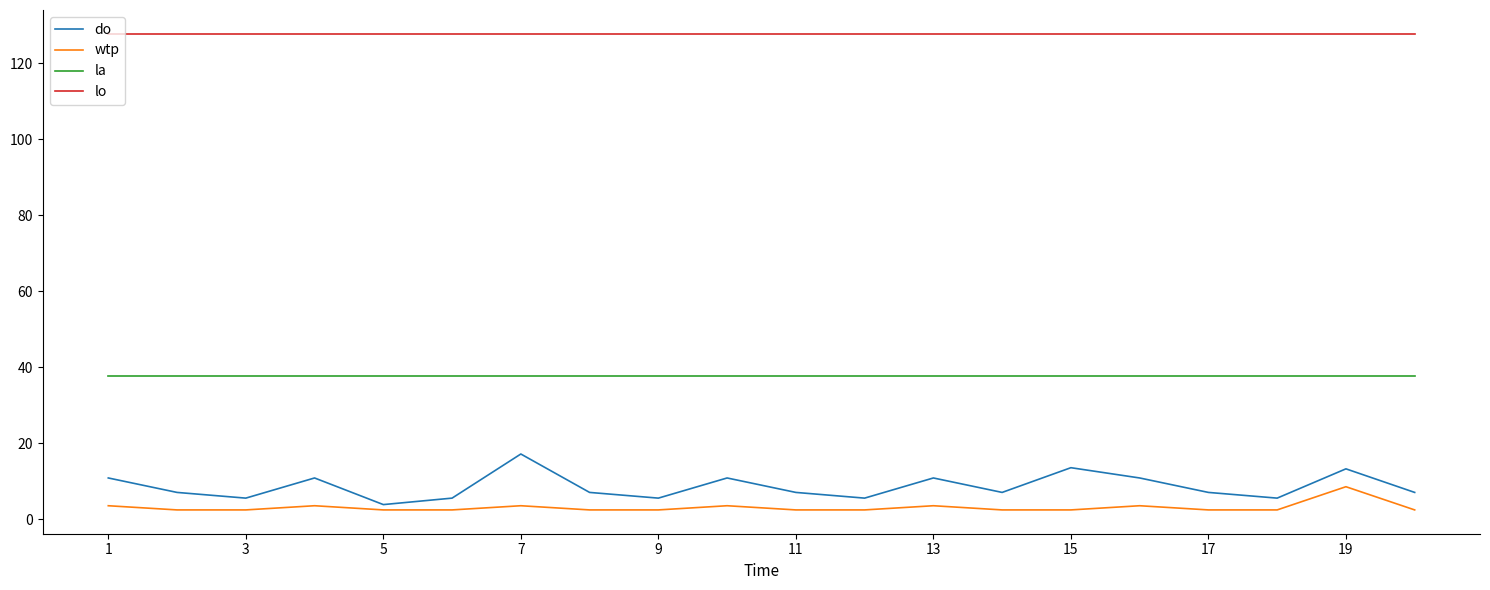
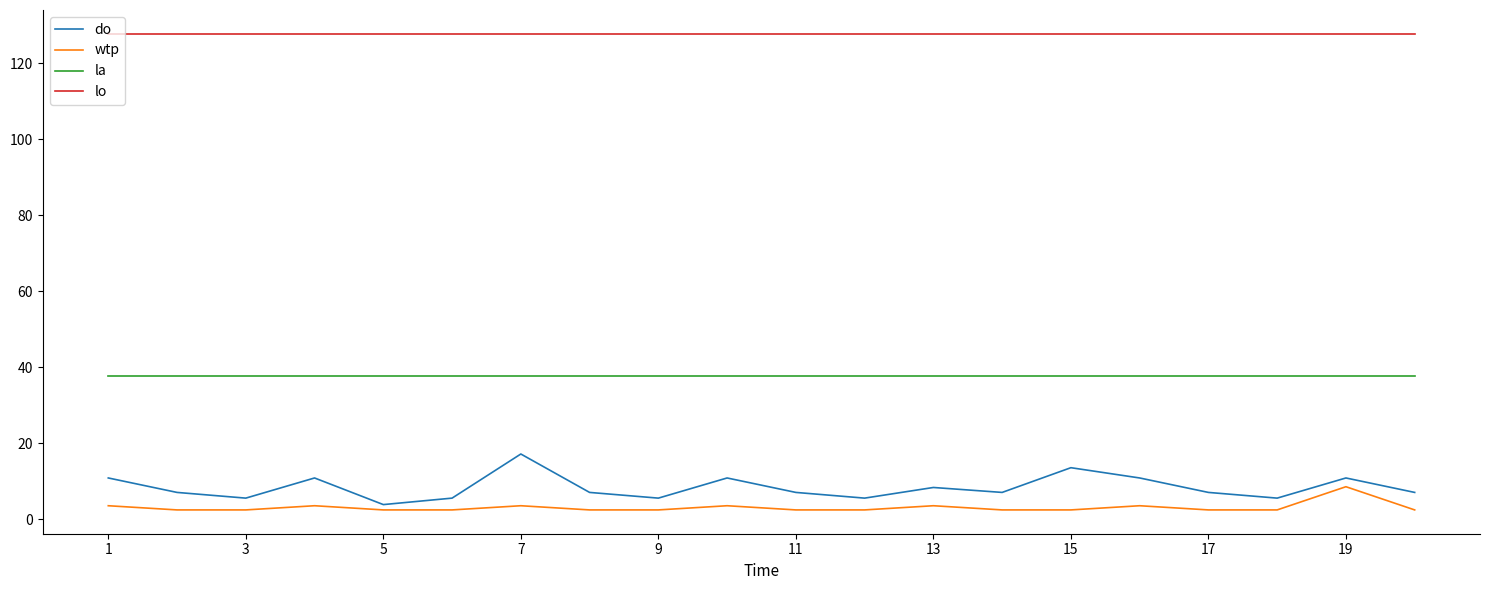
do, 13: 11 -> 8
do, 19: 13 -> 11
